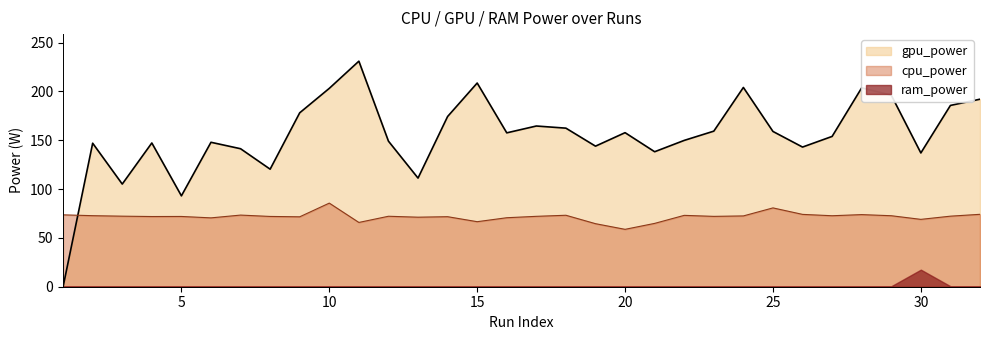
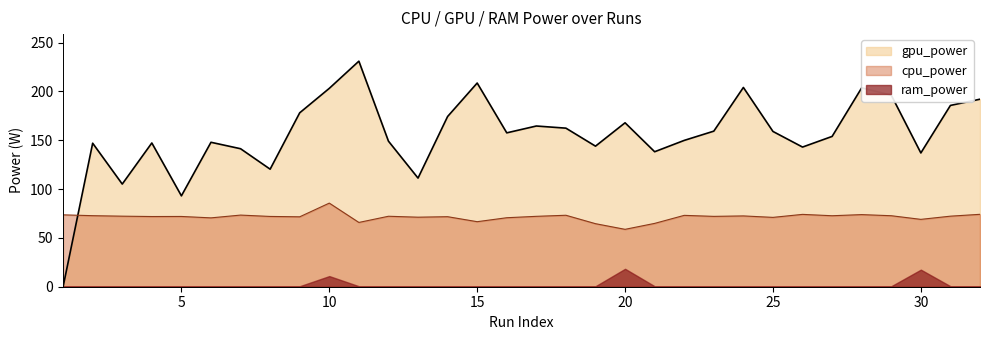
ram_power, 10: 0 -> 10
gpu_power, 20: 160 -> 170
ram_power, 20: 0 -> 20
cpu_power, 25: 80 -> 70
